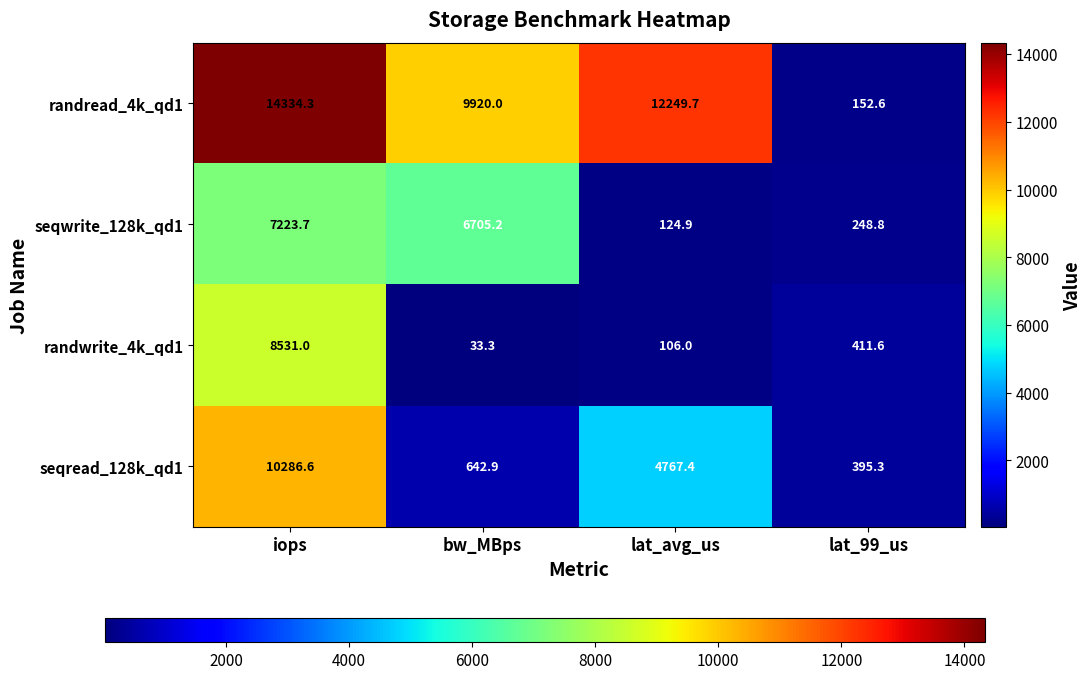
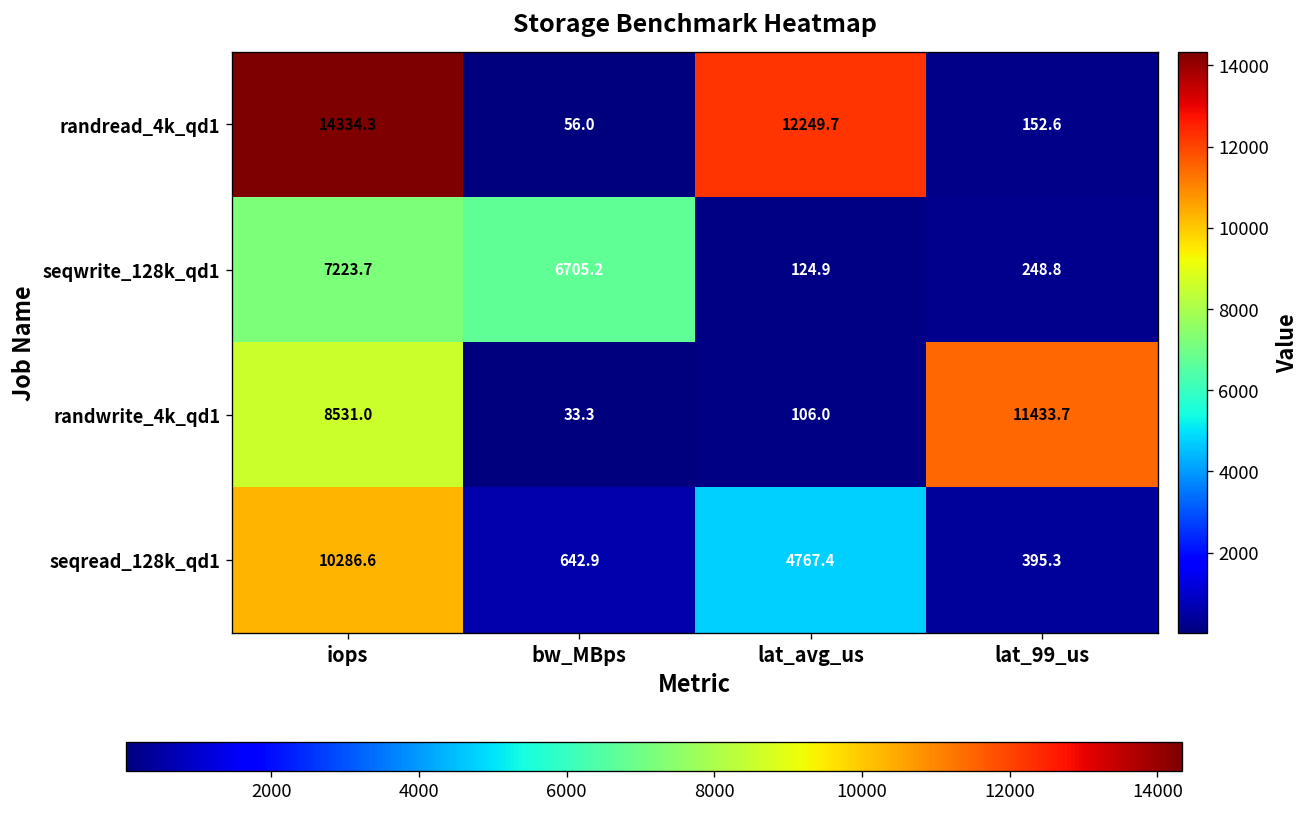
randread_4k_qd1, bw_MBps: 9920.0 -> 56.0
randwrite_4k_qd1, lat_99_us: 411.6 -> 11433.7
